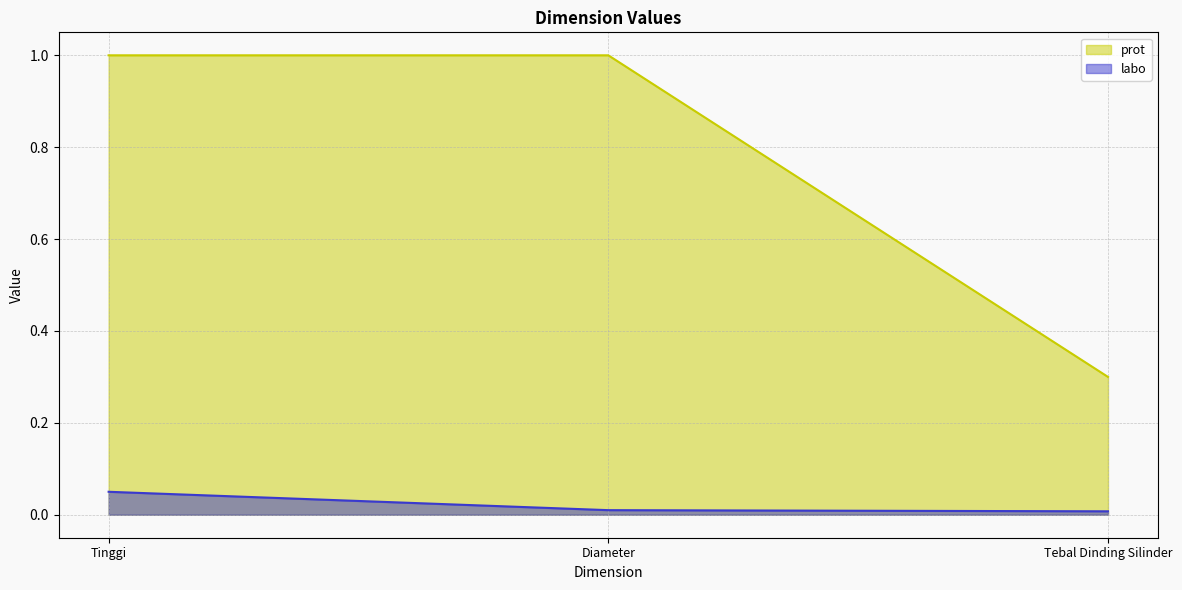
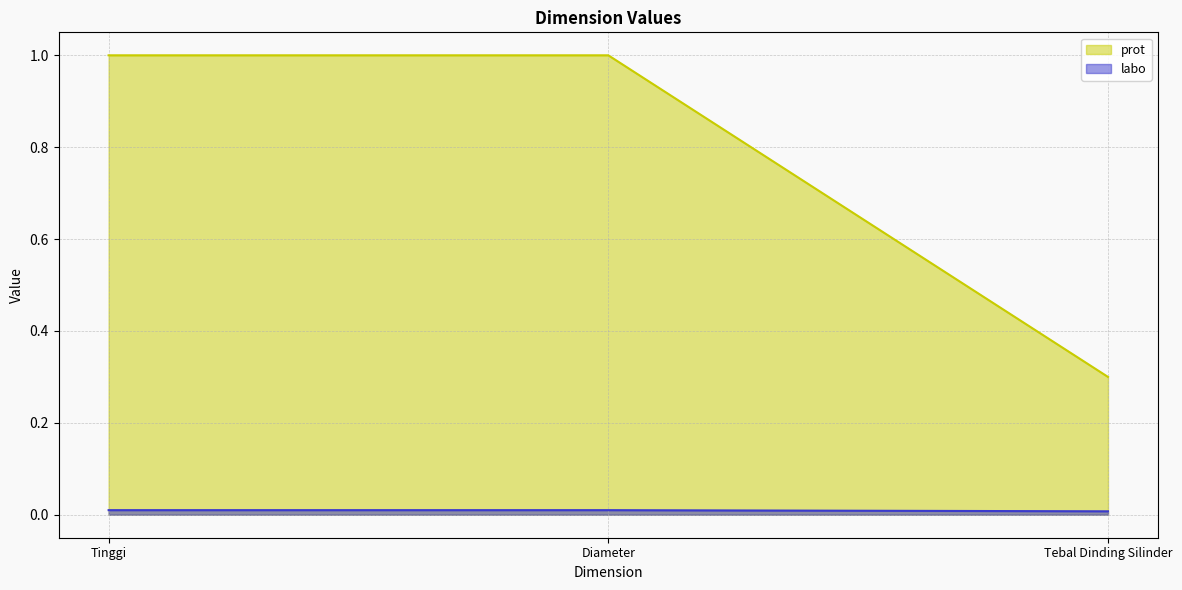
labo, Tinggi: 0.05 -> 0.01
